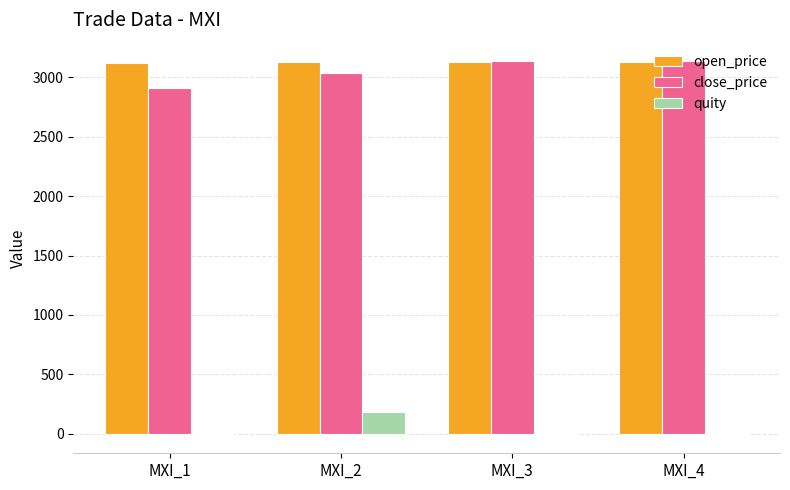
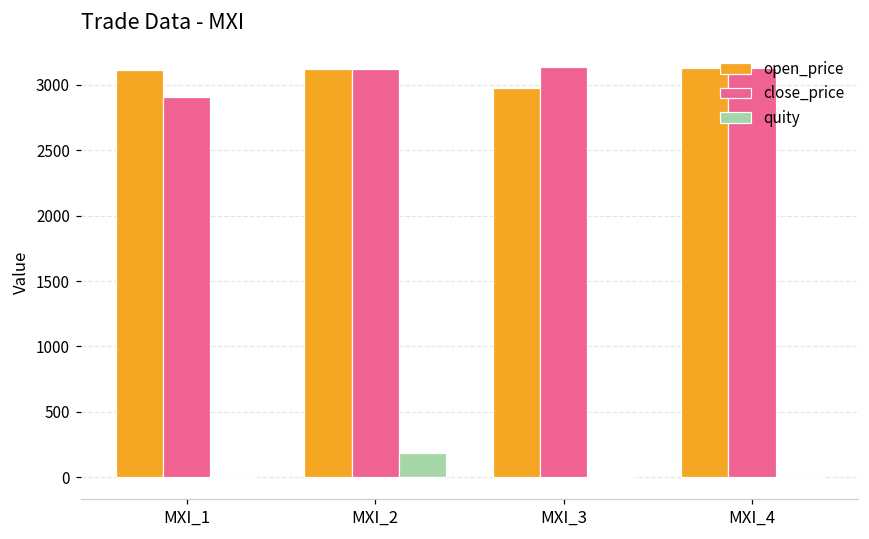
close_price, MXI_2: 3040 -> 3120
open_price, MXI_3: 3130 -> 2980
